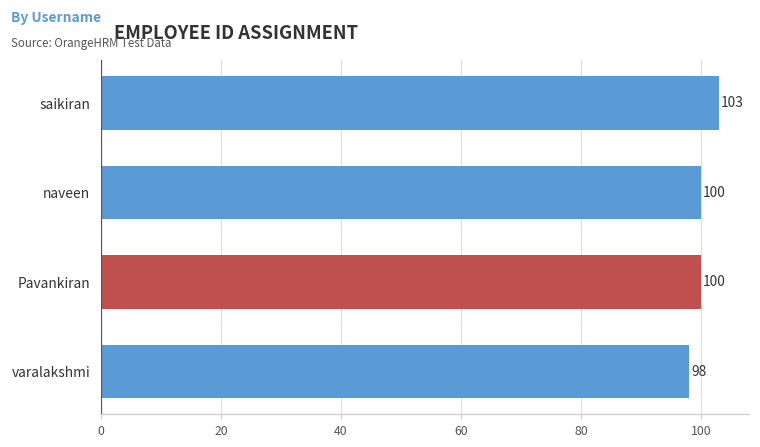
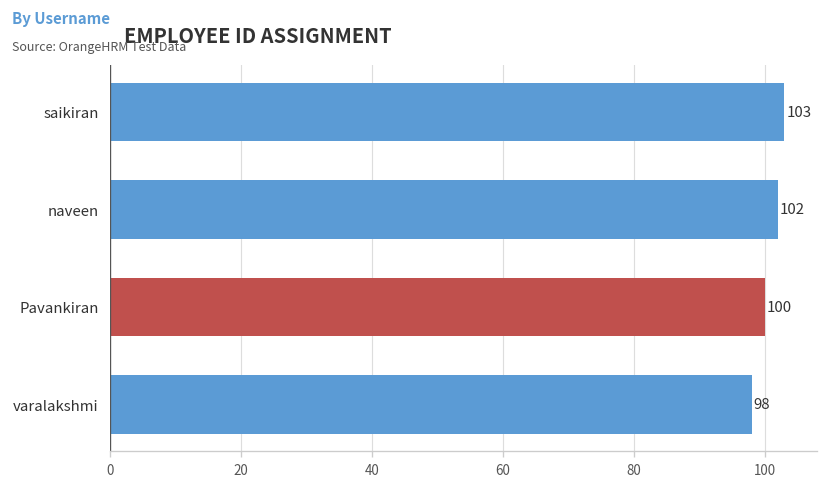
naveen: 100 -> 102
